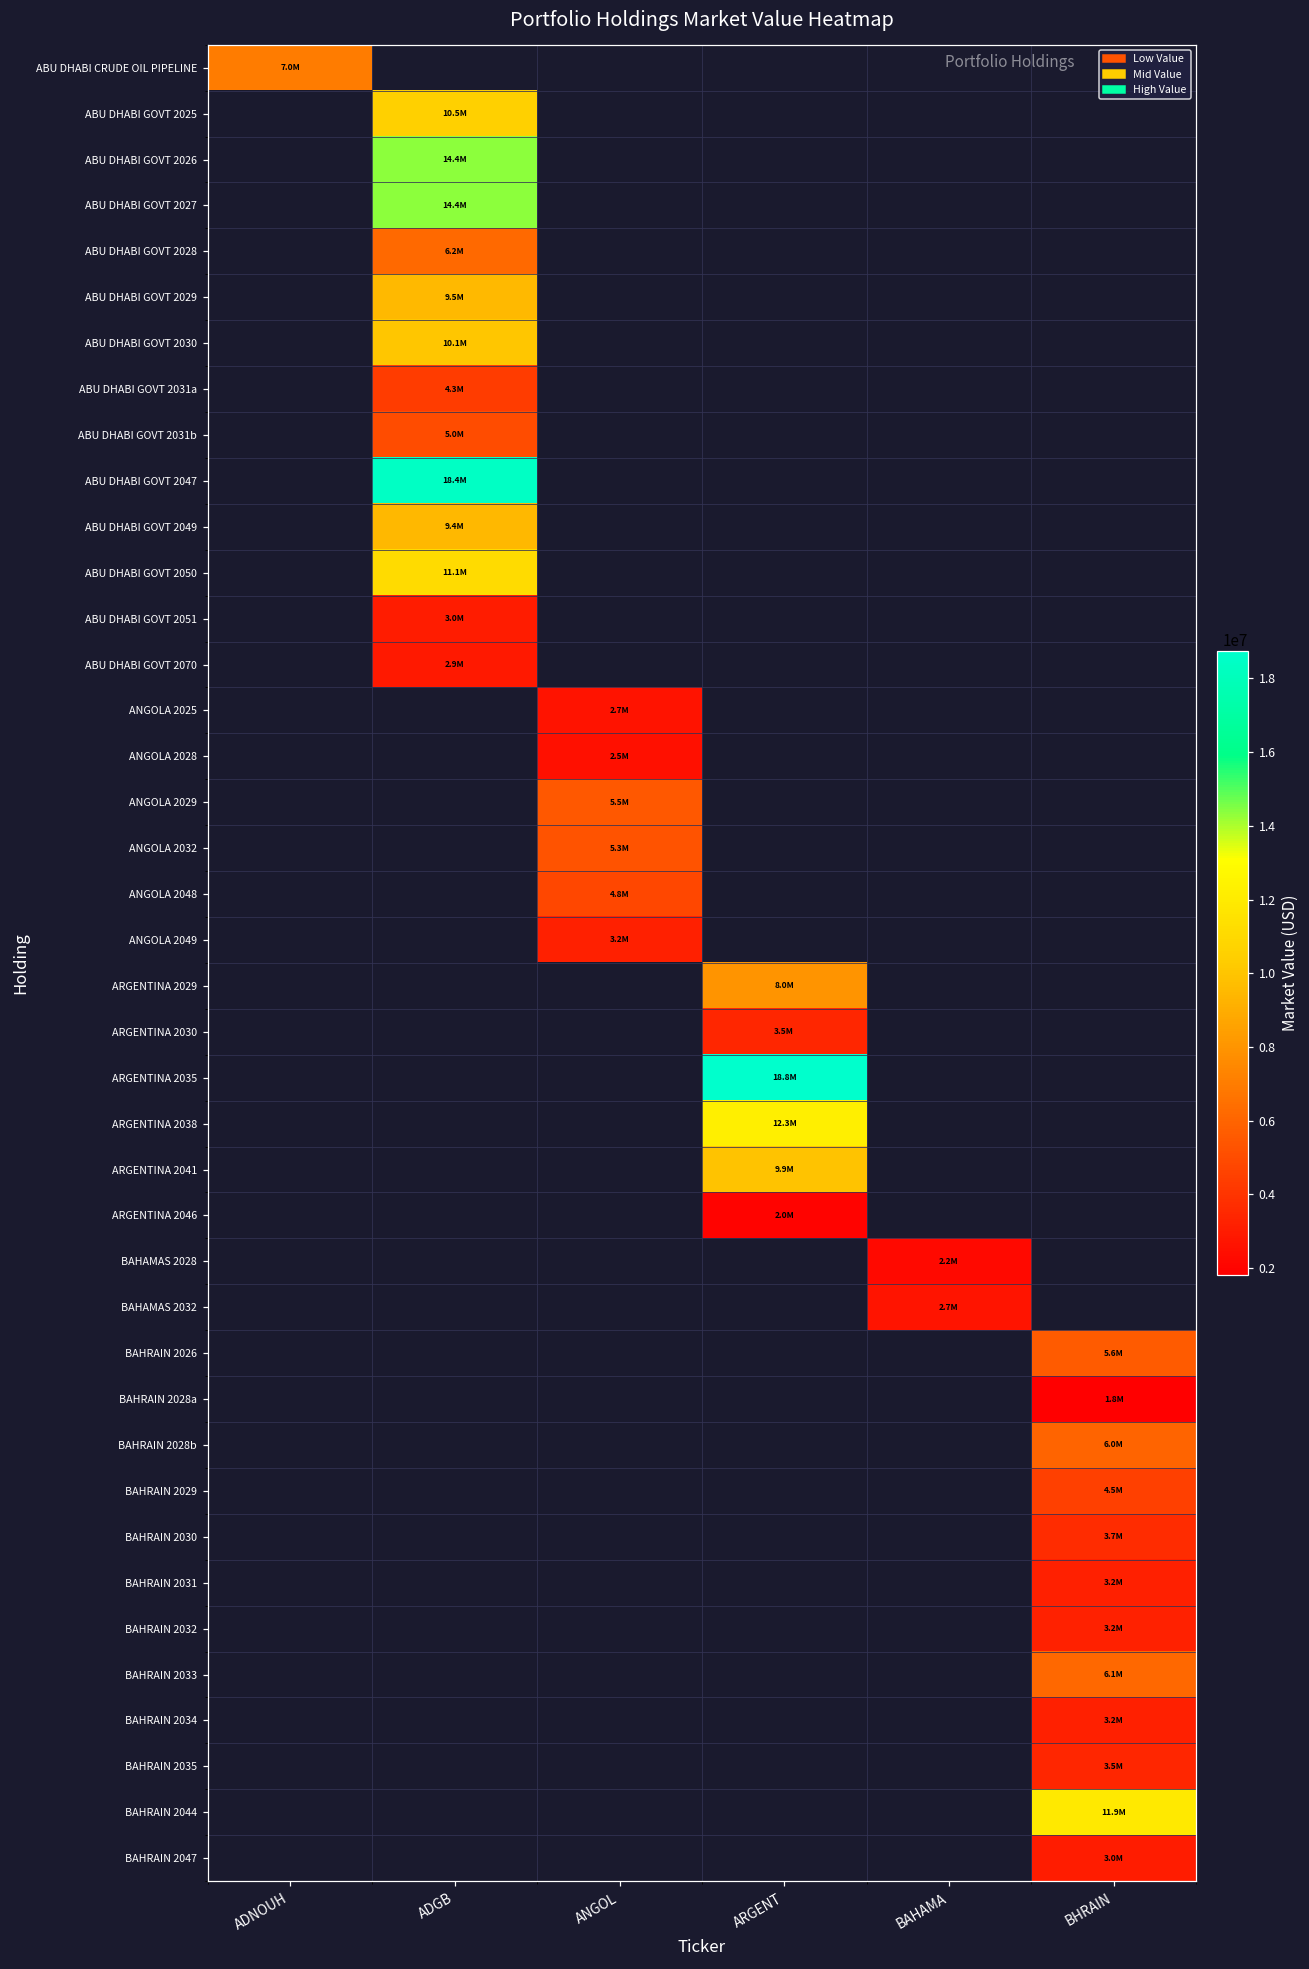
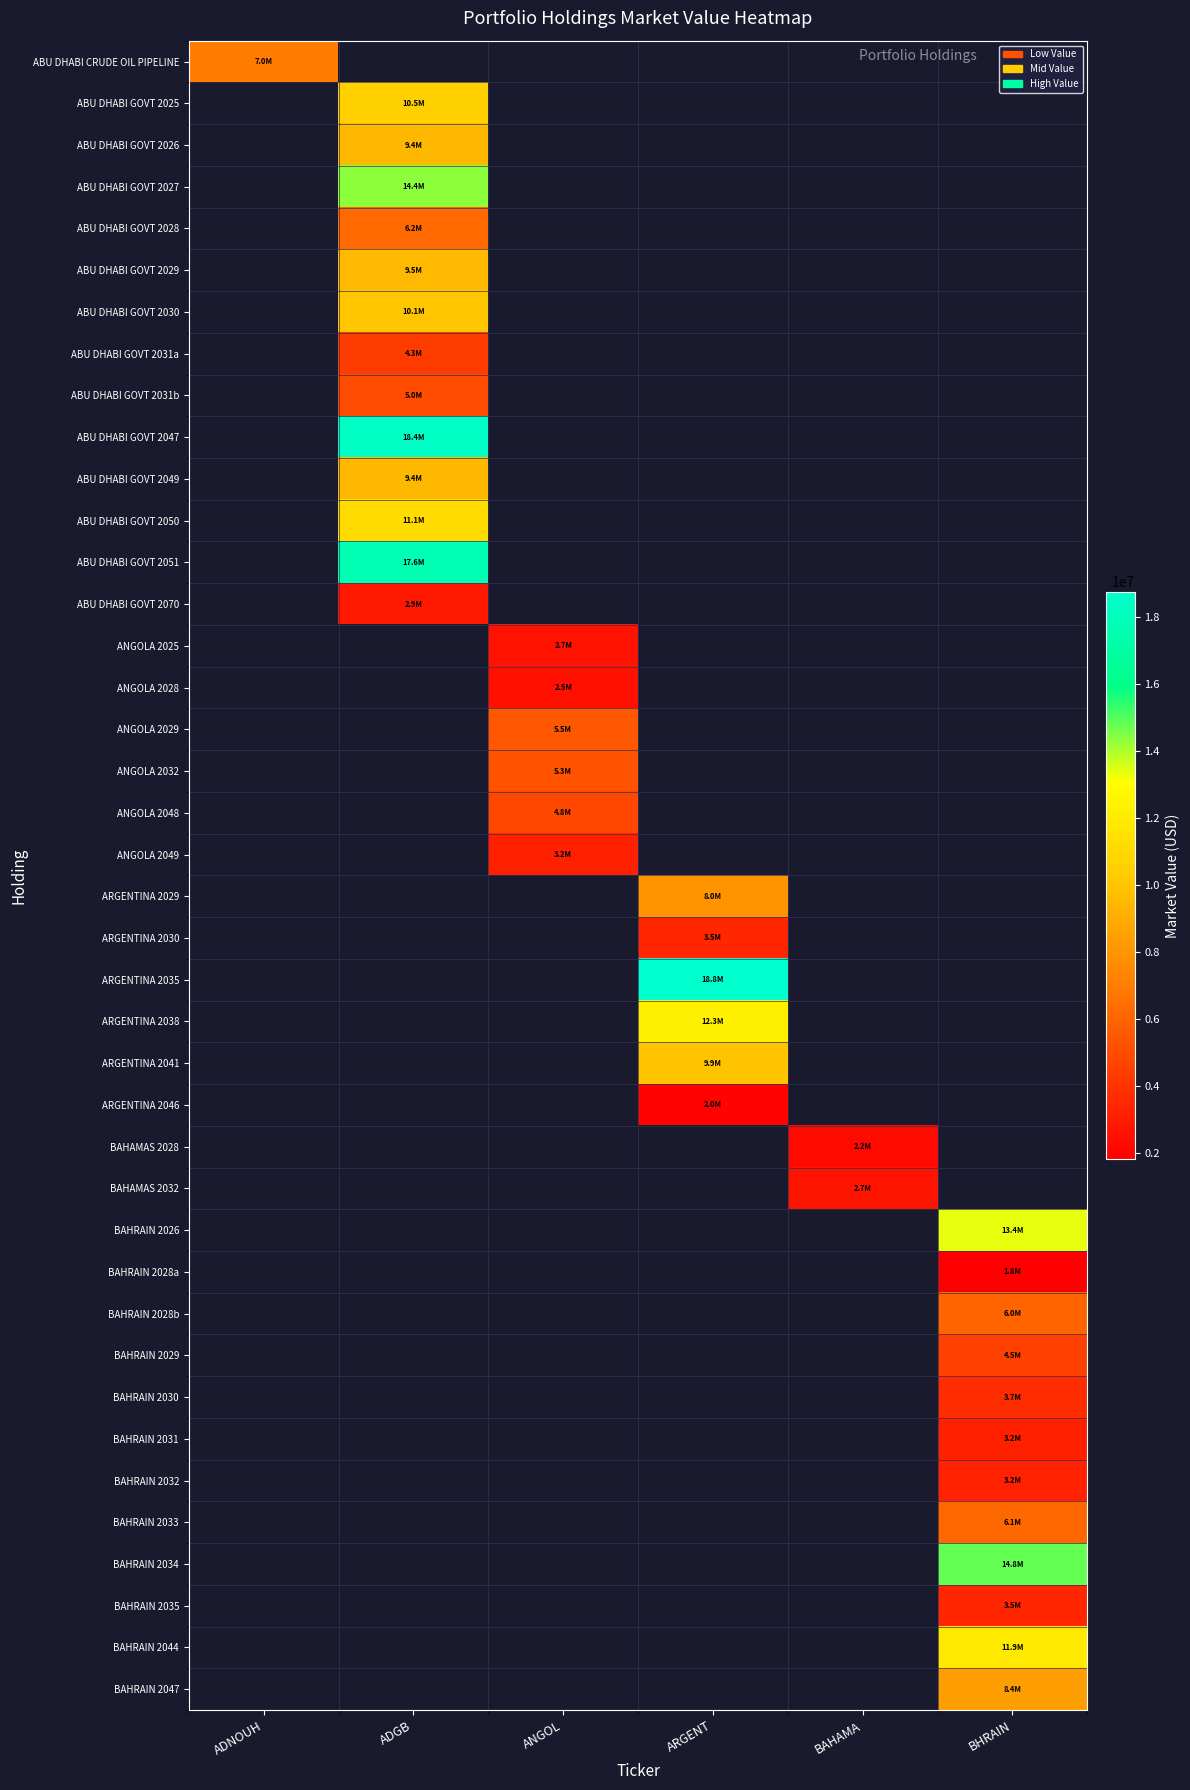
ABU DHABI GOVT 2026, ADGB: 14.4M -> 9.4M
ABU DHABI GOVT 2051, ADGB: 3.0M -> 17.6M
BAHRAIN 2026, BHRAIN: 5.6M -> 13.4M
BAHRAIN 2034, BHRAIN: 3.2M -> 14.8M
BAHRAIN 2047, BHRAIN: 3.0M -> 8.4M
